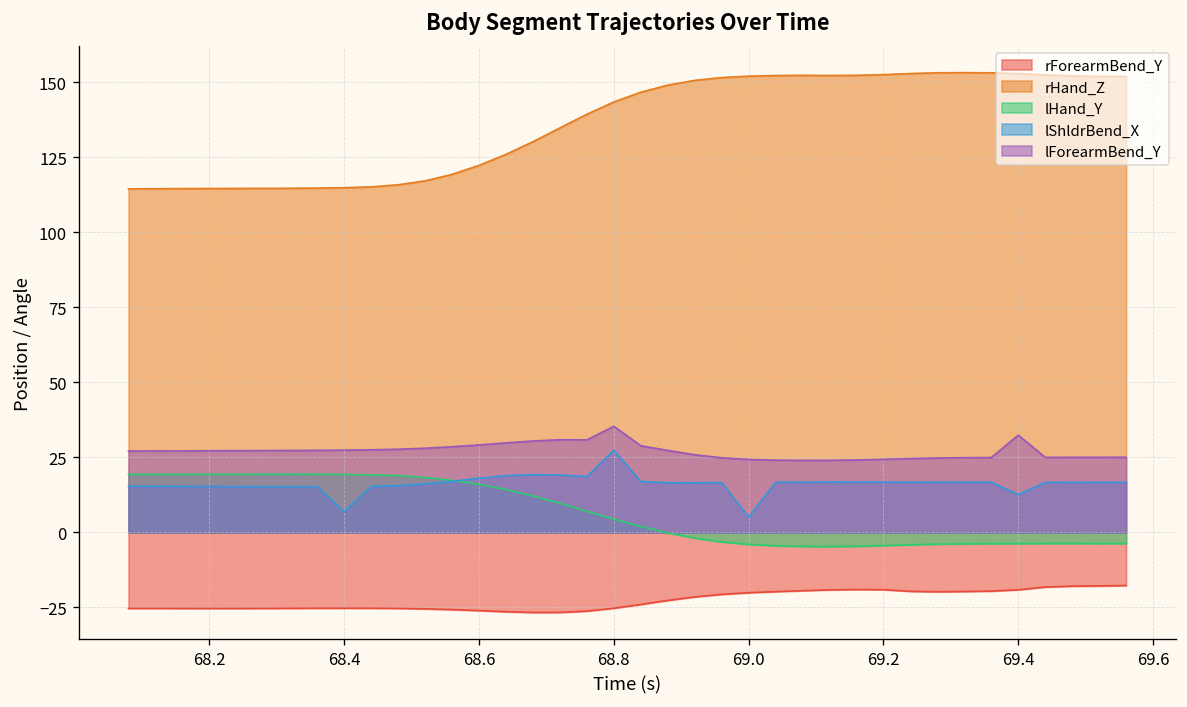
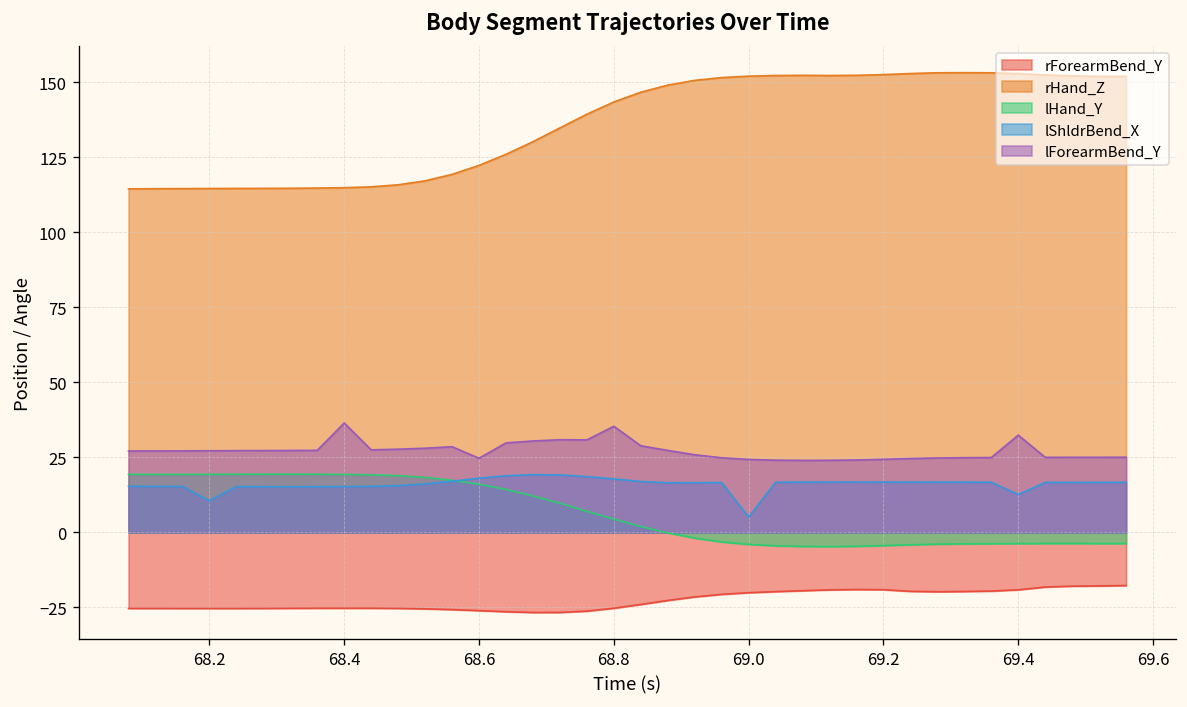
lShldrBend_X, 68.2: 15 -> 11
lShldrBend_X, 68.4: 7 -> 15
lForearmBend_Y, 68.4: 27 -> 36
lForearmBend_Y, 68.6: 29 -> 25
lShldrBend_X, 68.8: 27 -> 18
